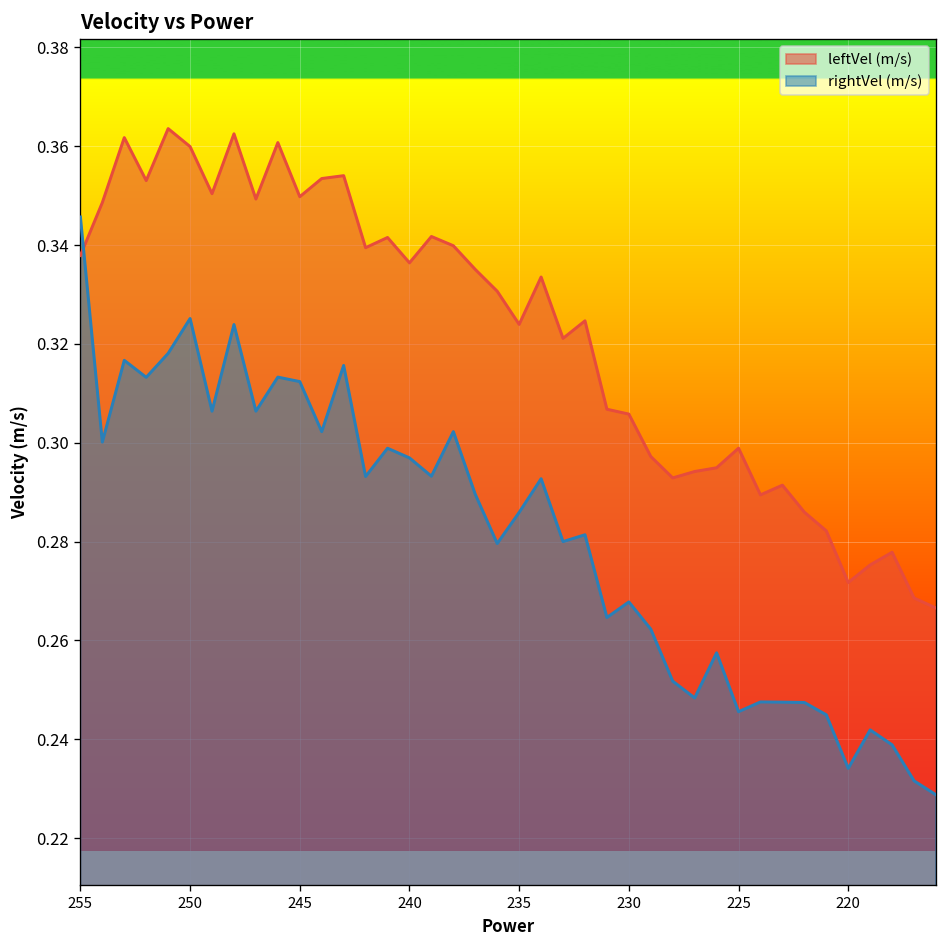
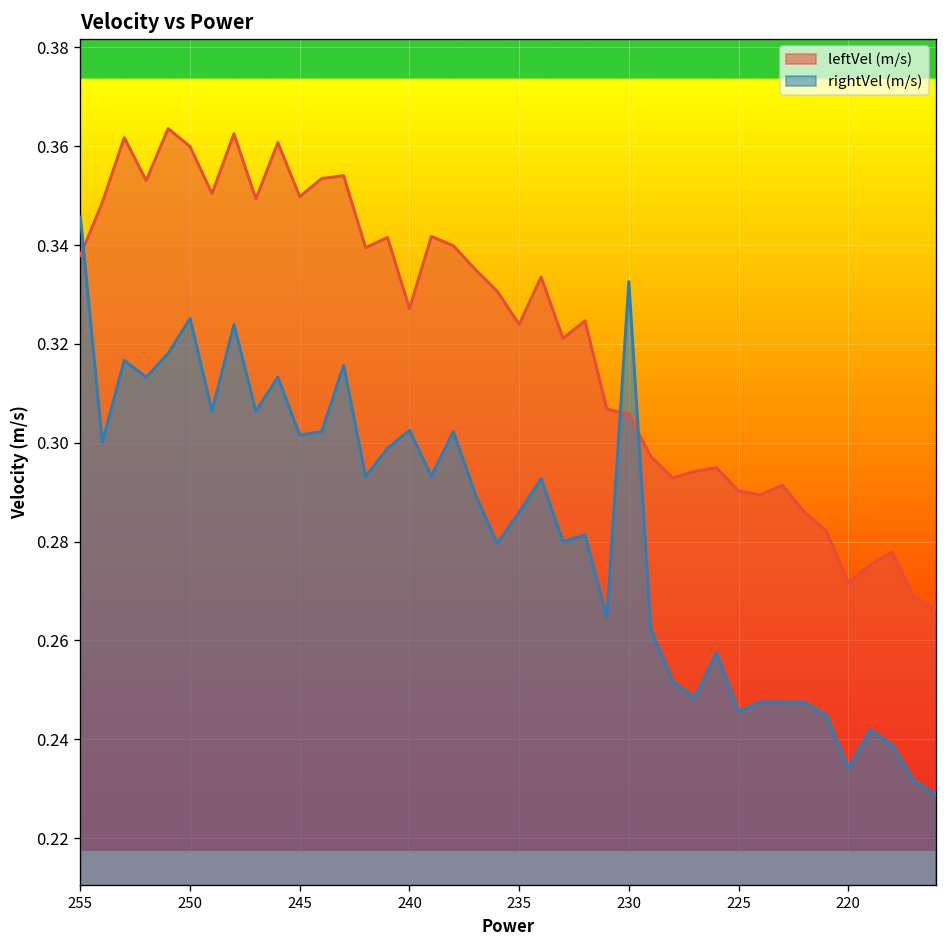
rightVel (m/s), 245: 0.312 -> 0.302
leftVel (m/s), 240: 0.336 -> 0.327
rightVel (m/s), 240: 0.297 -> 0.303
rightVel (m/s), 230: 0.268 -> 0.333
leftVel (m/s), 225: 0.299 -> 0.290
